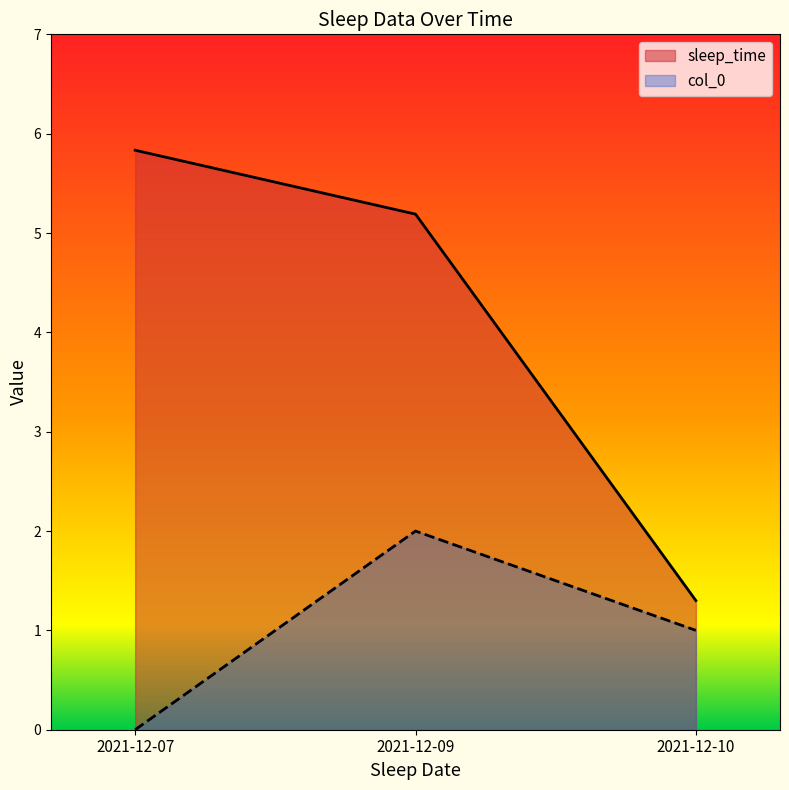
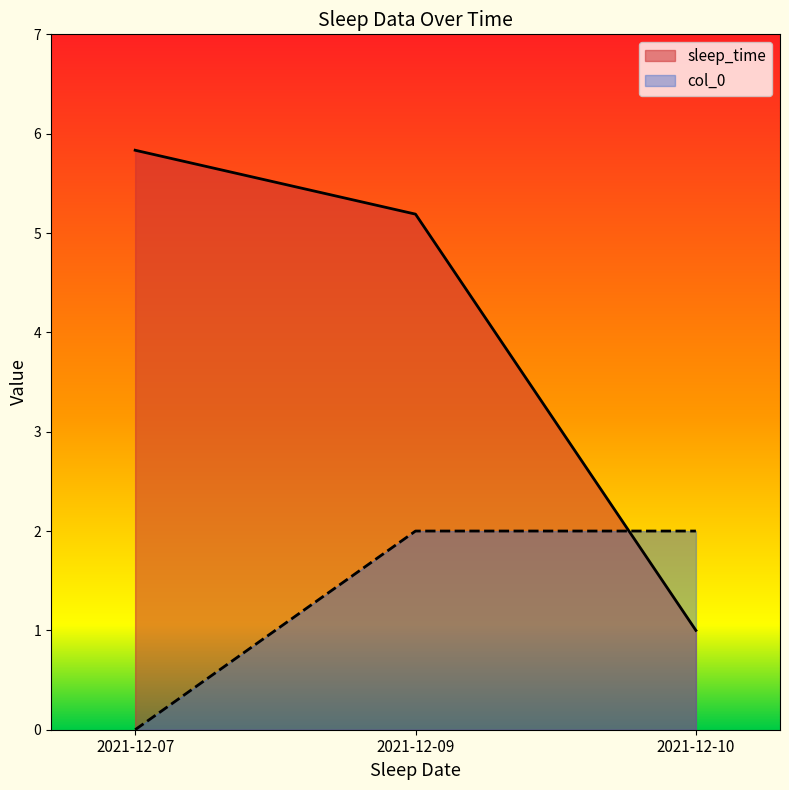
sleep_time, 2021-12-10: 1.3 -> 1.0
col_0, 2021-12-10: 1 -> 2
